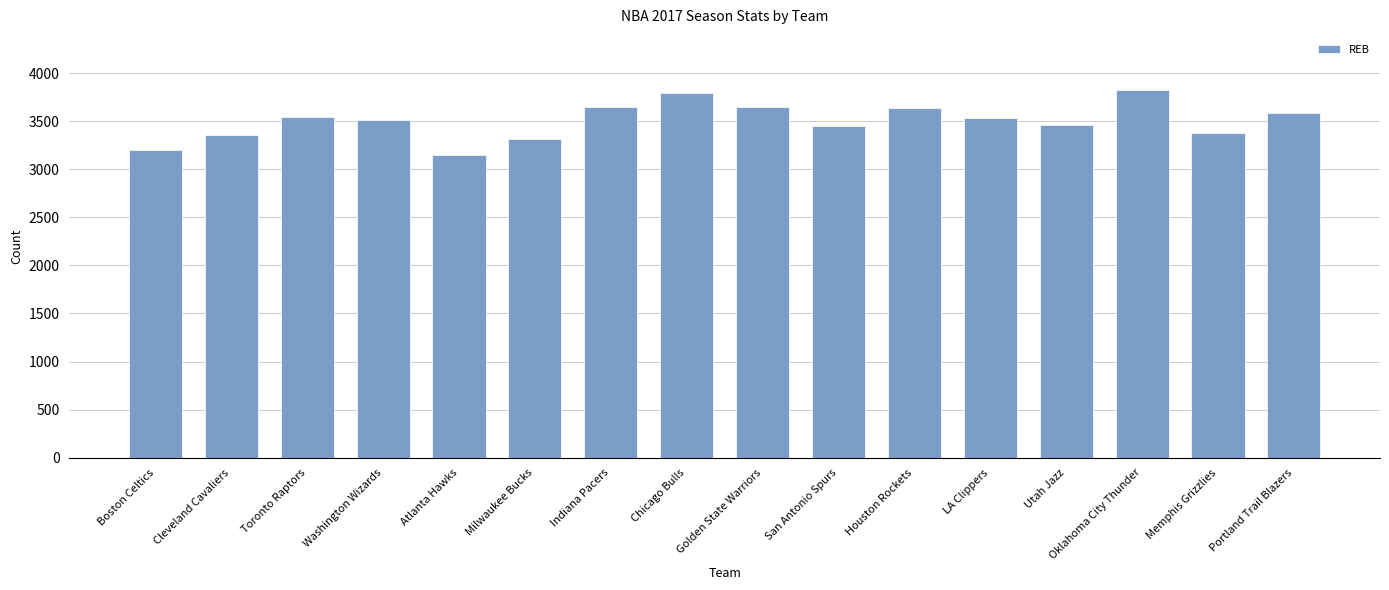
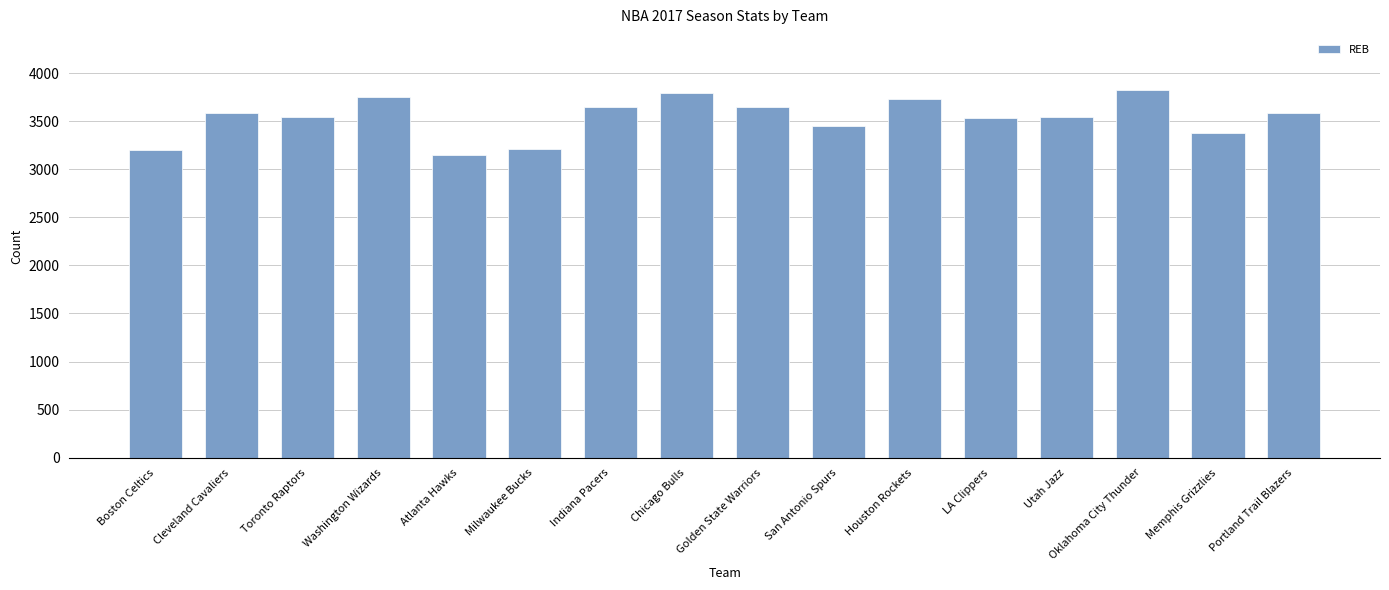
Cleveland Cavaliers: 3400 -> 3600
Washington Wizards: 3500 -> 3800
Milwaukee Bucks: 3300 -> 3200
Houston Rockets: 3600 -> 3700
Utah Jazz: 3460 -> 3550
